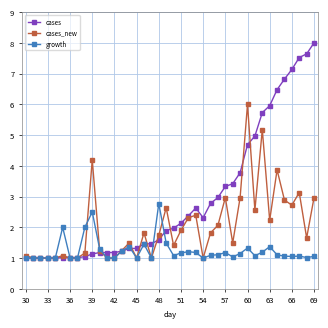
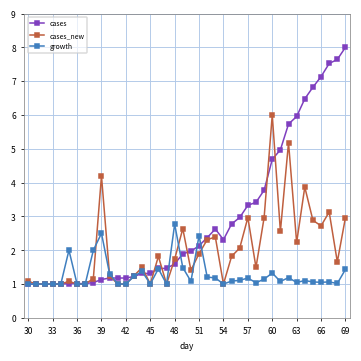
growth, 51: 1.2 -> 2.4
growth, 63: 1.4 -> 1.0
growth, 69: 1.1 -> 1.4
